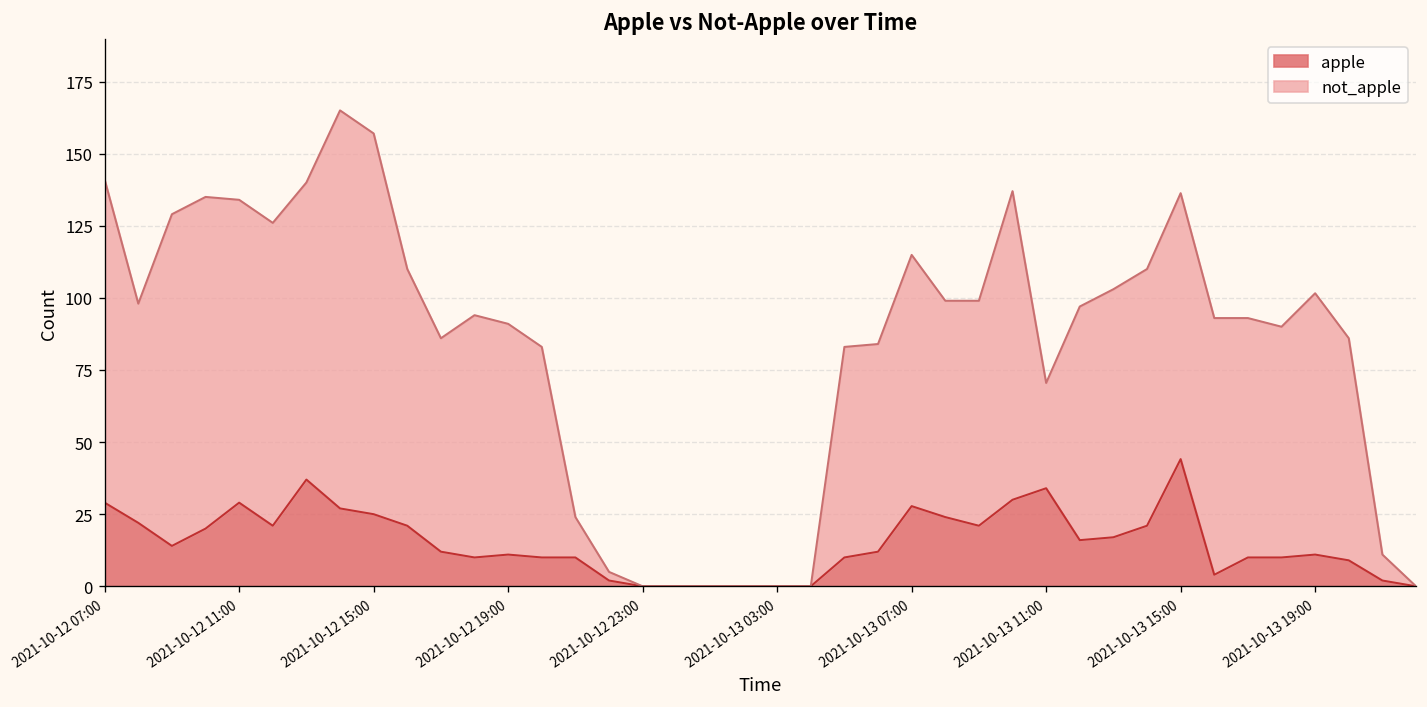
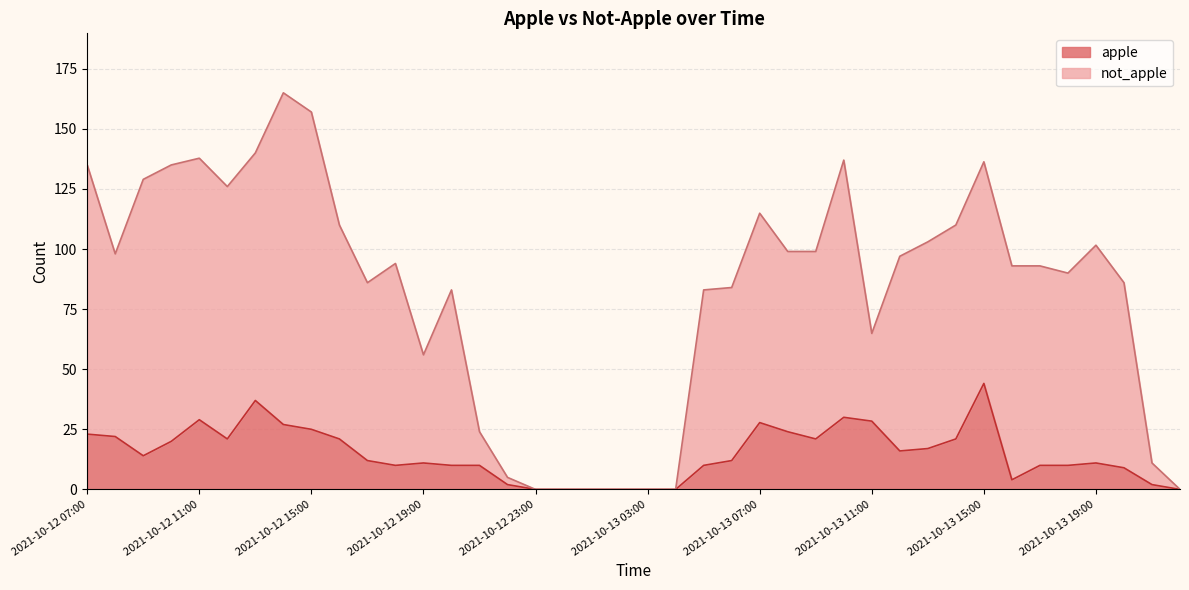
apple, 2021-10-12 07:00: 29 -> 23
not_apple, 2021-10-12 11:00: 105 -> 109
not_apple, 2021-10-12 19:00: 80 -> 45
apple, 2021-10-13 11:00: 34 -> 28
